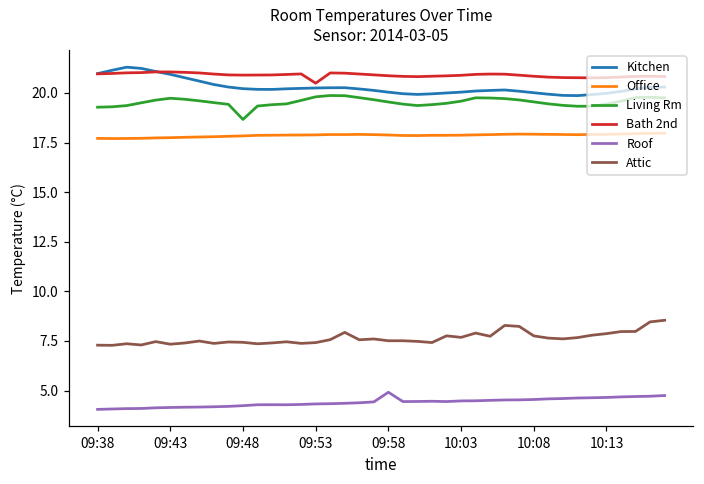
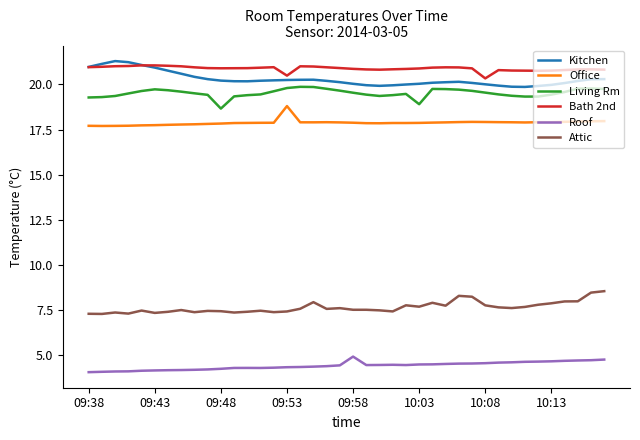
Office, 09:53: 17.9 -> 18.8
Living Rm, 10:03: 19.6 -> 18.9
Bath 2nd, 10:08: 20.8 -> 20.3
